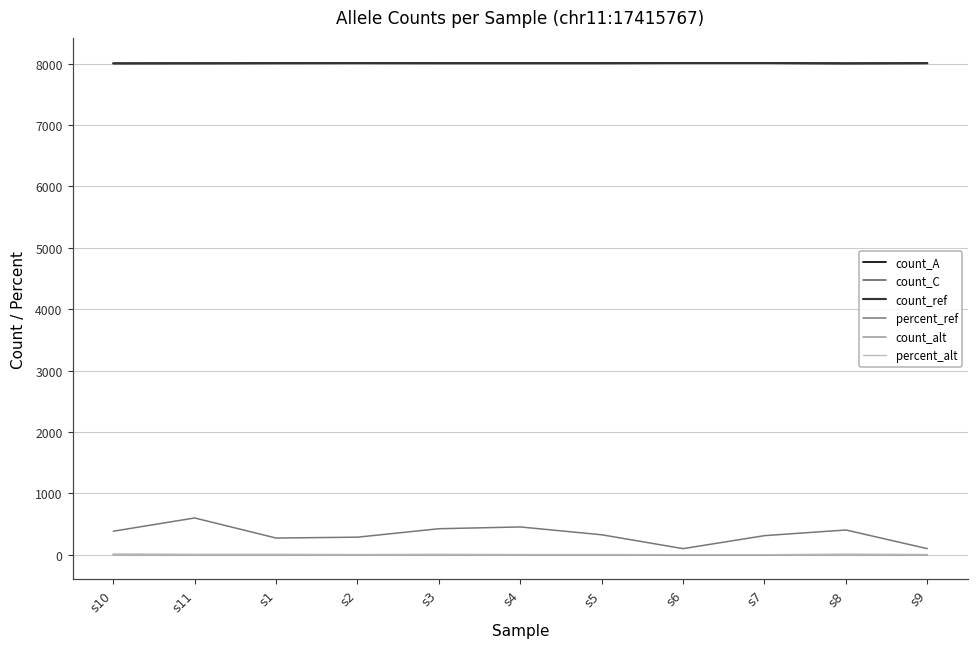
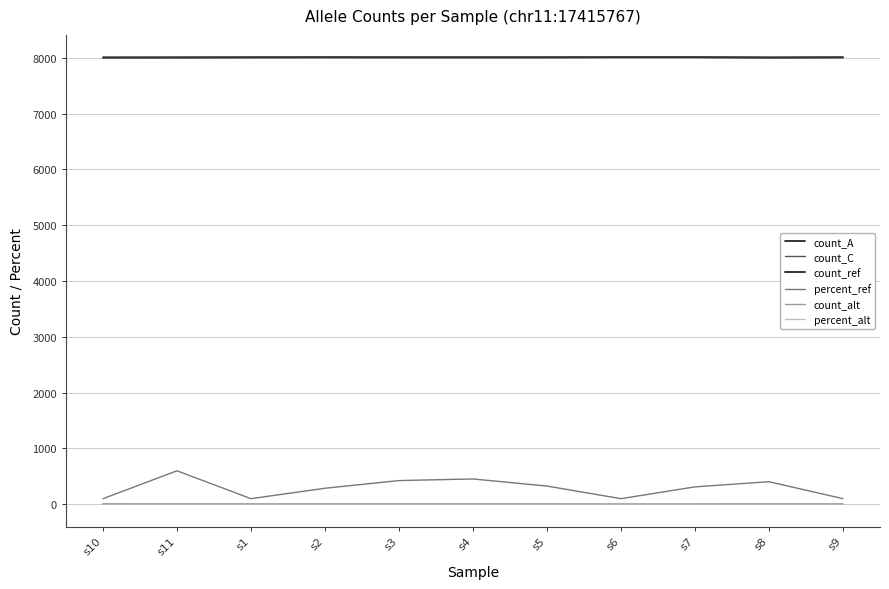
percent_ref, s10: 400 -> 100
percent_ref, s1: 300 -> 100
